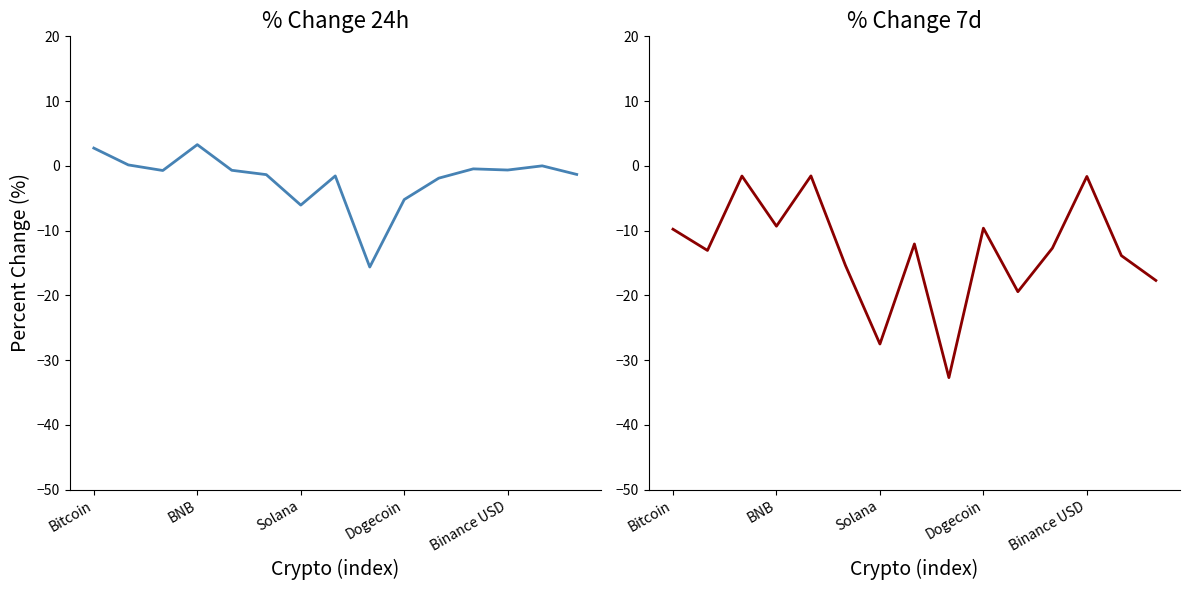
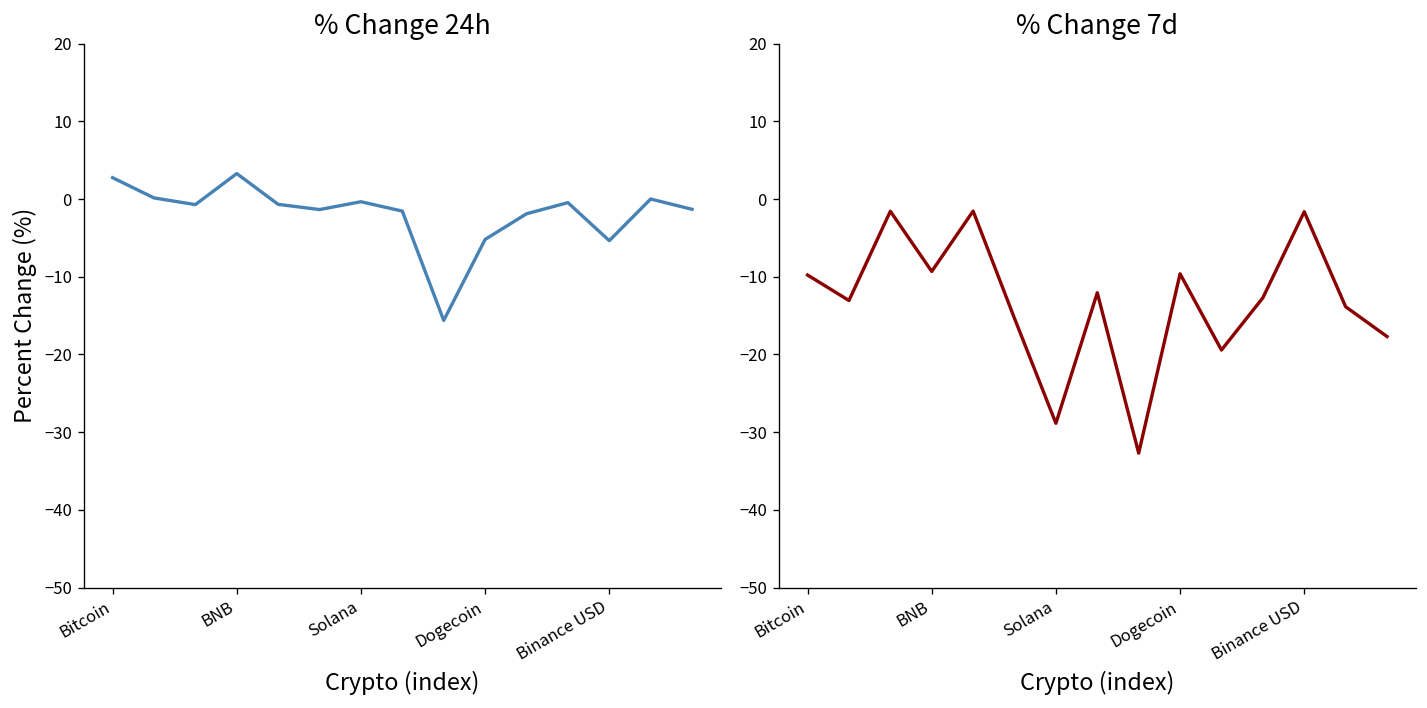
% Change 24h, Solana: -6 -> 0
% Change 24h, Binance USD: -1 -> -5
% Change 7d, Solana: -28 -> -29
